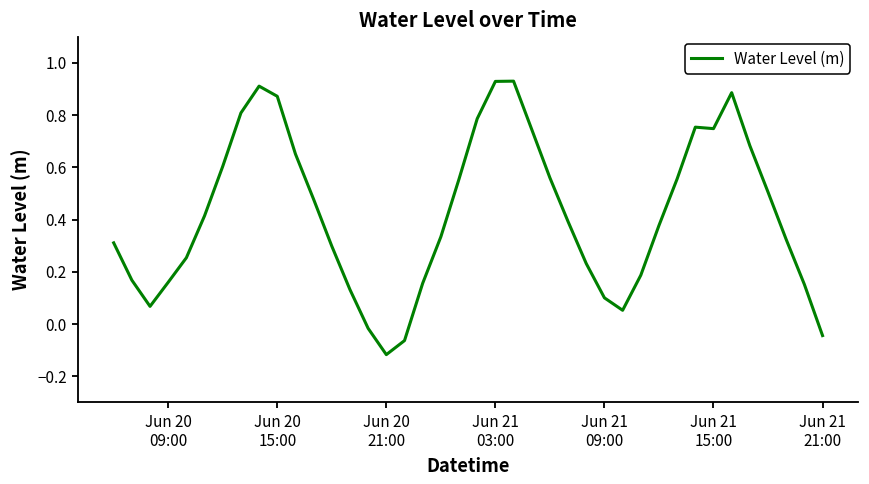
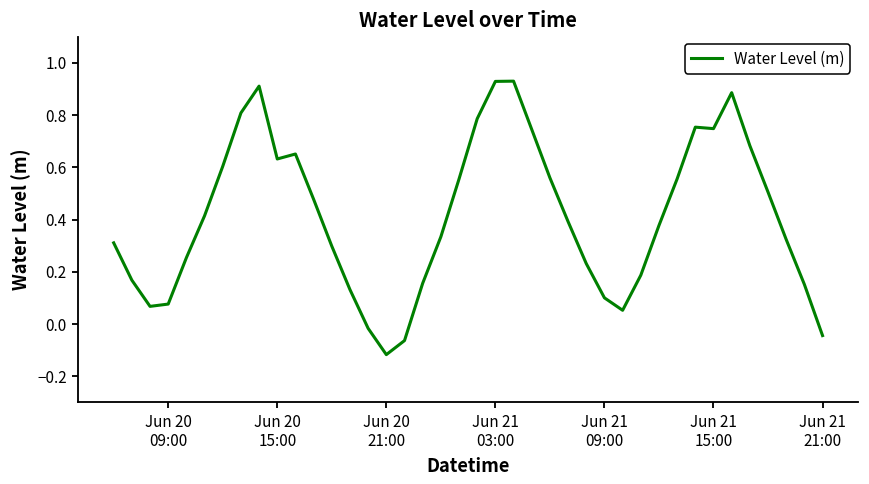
Jun 20 09:00: 0.16 -> 0.08
Jun 20 15:00: 0.87 -> 0.63
